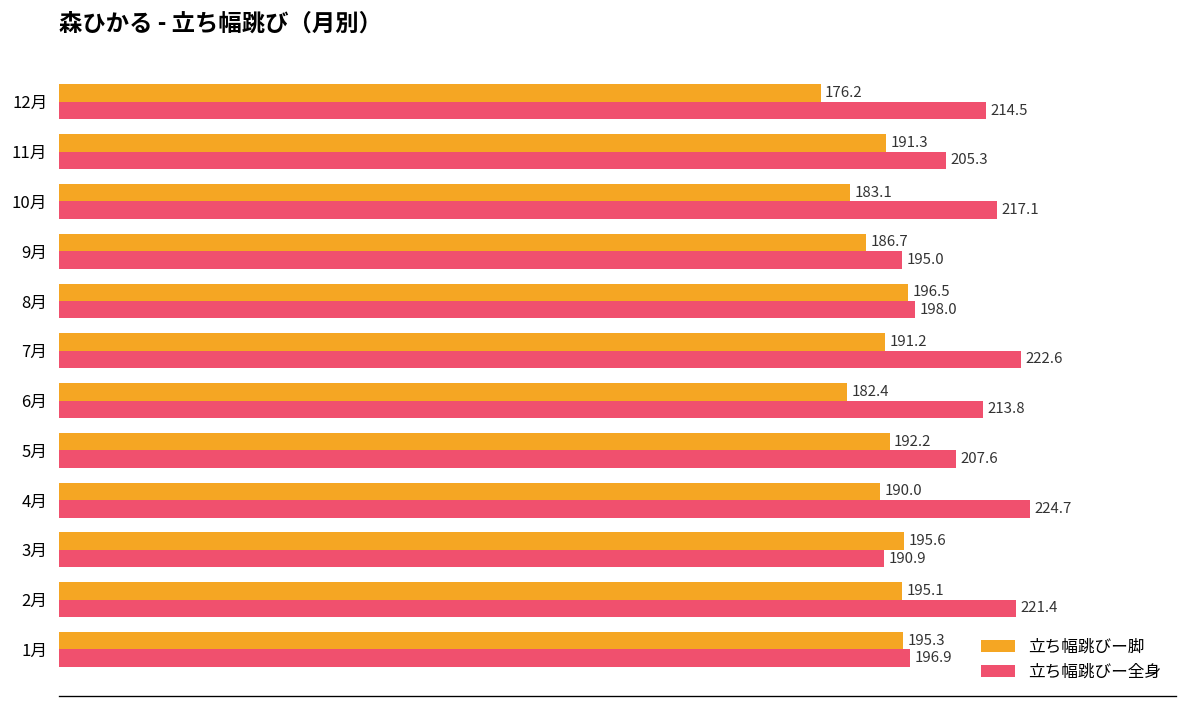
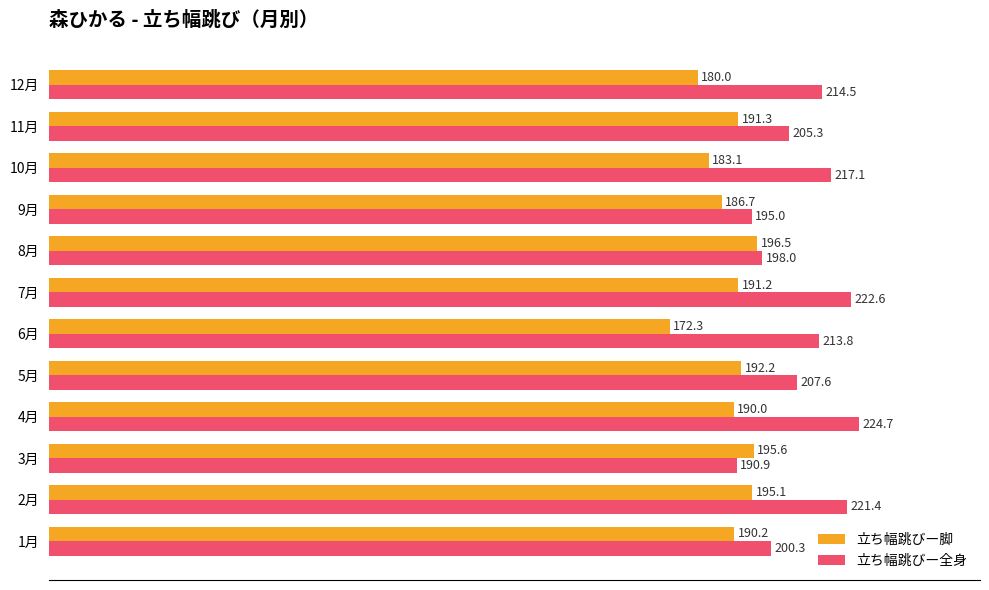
立ち幅跳びー脚, 12月: 176.2 -> 180.0
立ち幅跳びー脚, 6月: 182.4 -> 172.3
立ち幅跳びー脚, 1月: 195.3 -> 190.2
立ち幅跳びー全身, 1月: 196.9 -> 200.3
